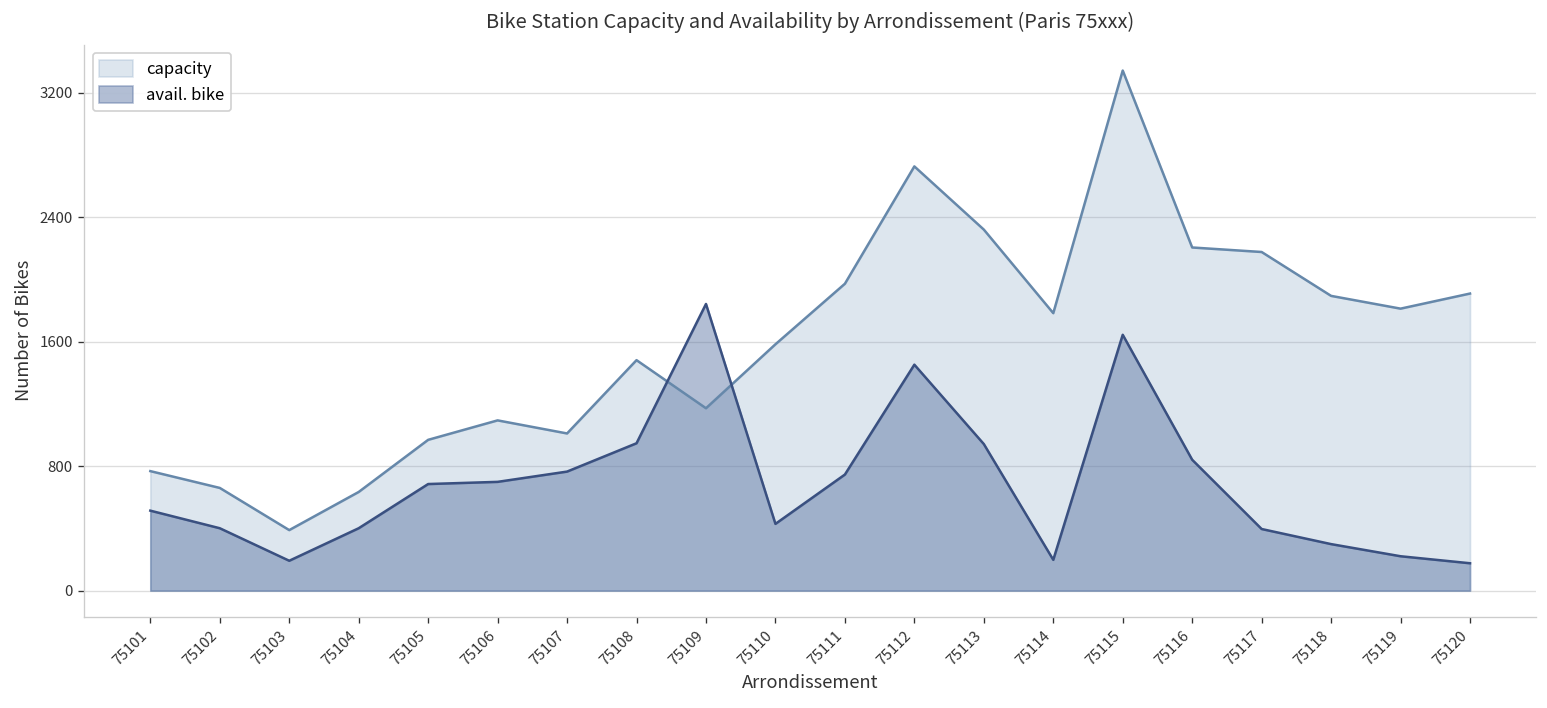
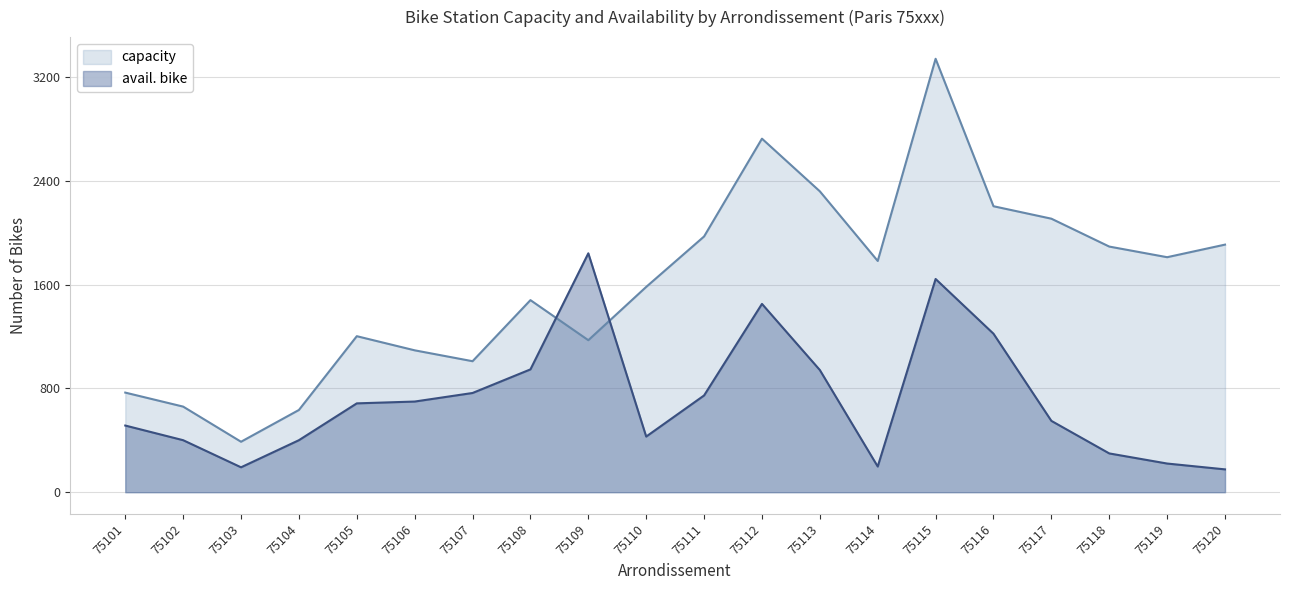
capacity, 75105: 970 -> 1200
avail. bike, 75116: 840 -> 1220
capacity, 75117: 2180 -> 2110
avail. bike, 75117: 400 -> 550
